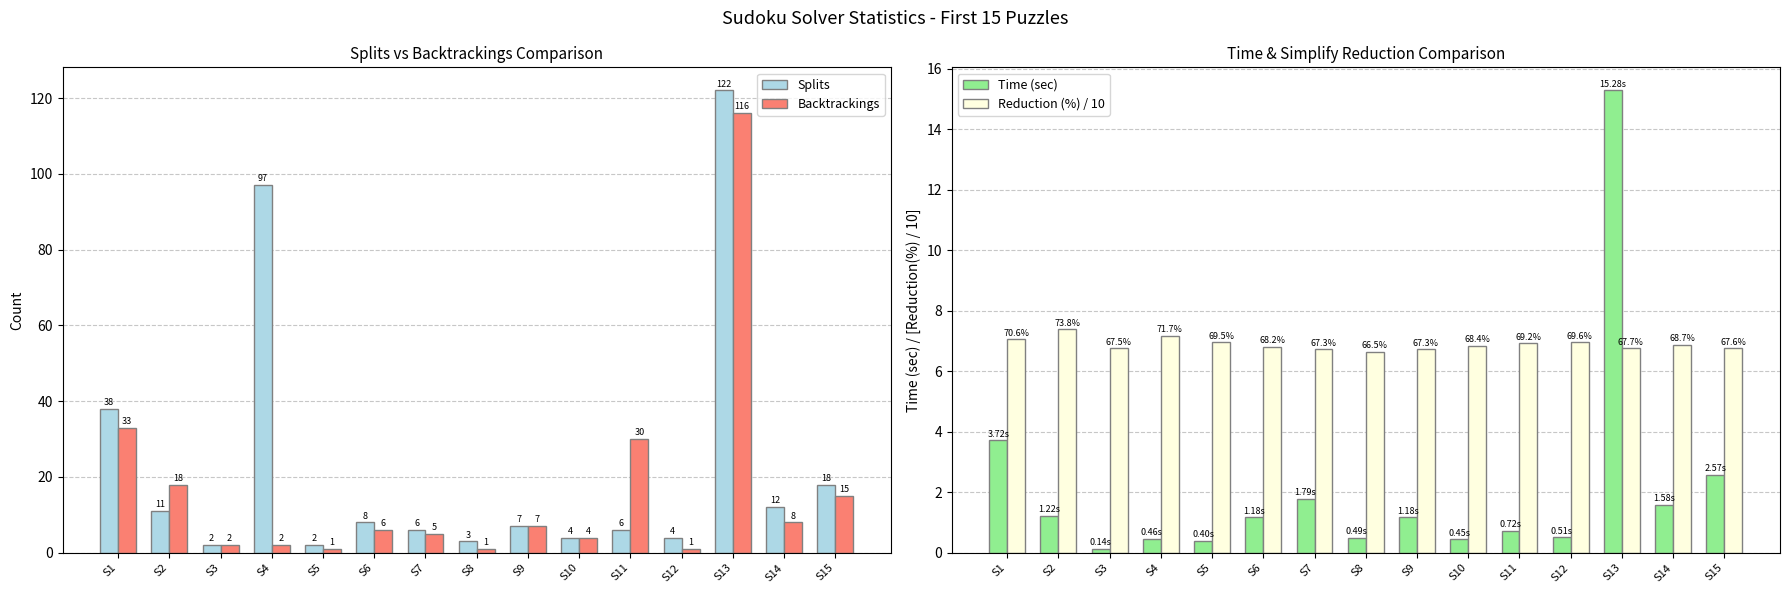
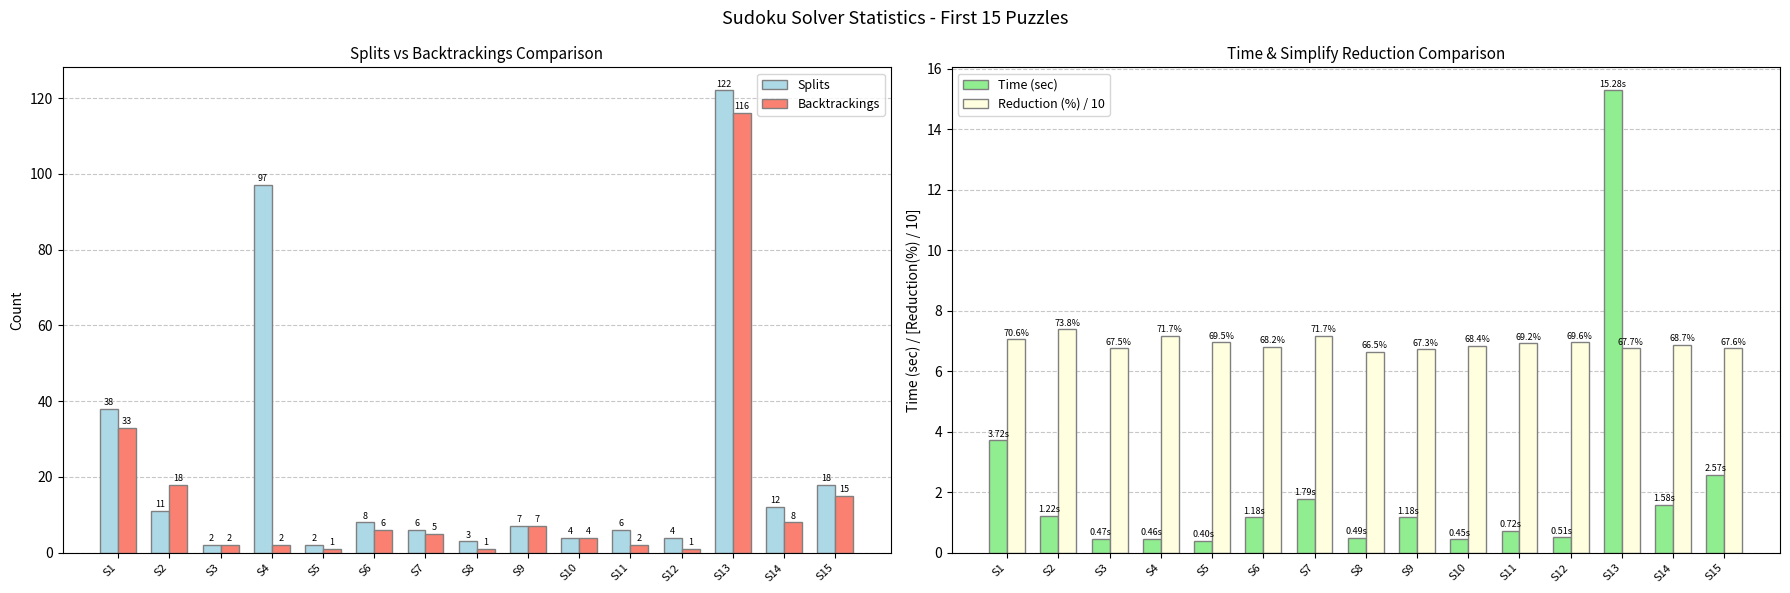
Splits vs Backtrackings Comparison, Backtrackings, S11: 30 -> 2
Time & Simplify Reduction Comparison, Time (sec), S3: 0.14s -> 0.47s
Time & Simplify Reduction Comparison, Reduction (%) / 10, S7: 67.3% -> 71.7%
